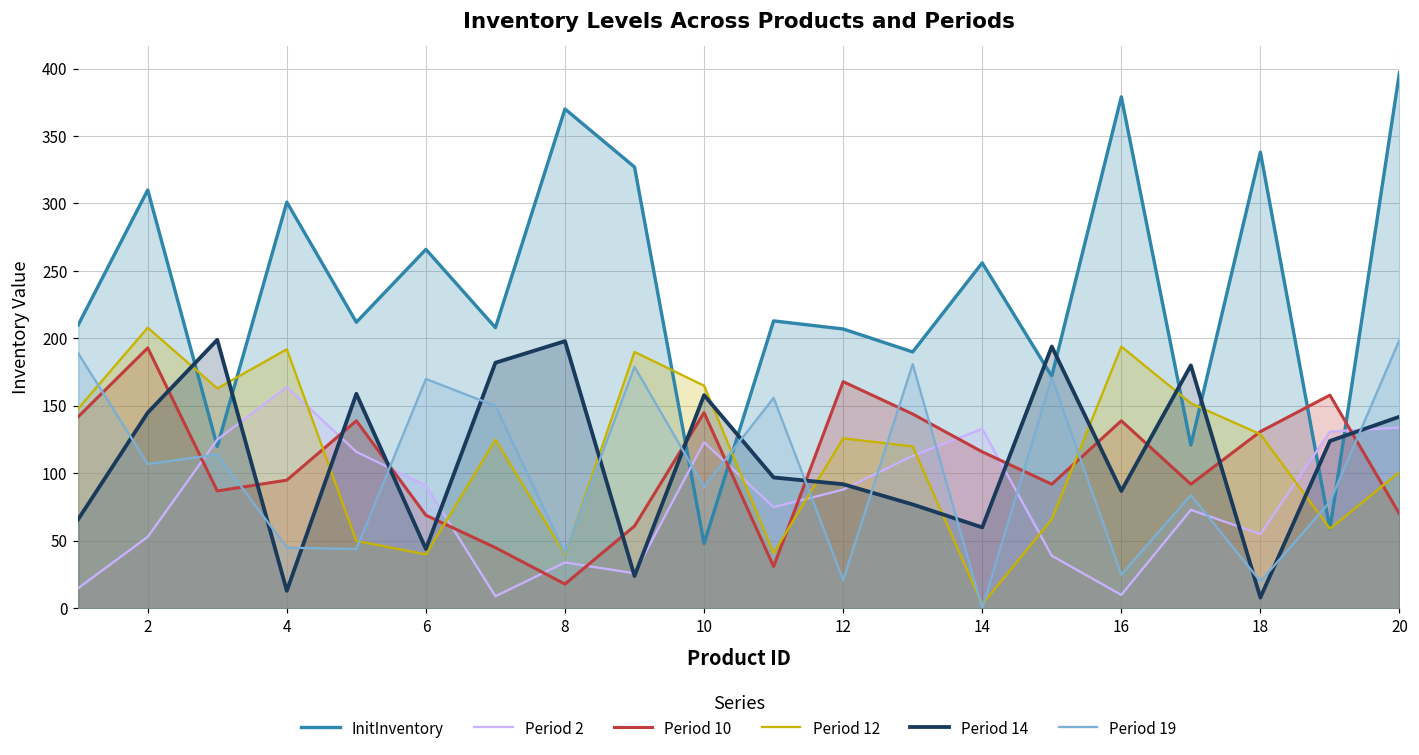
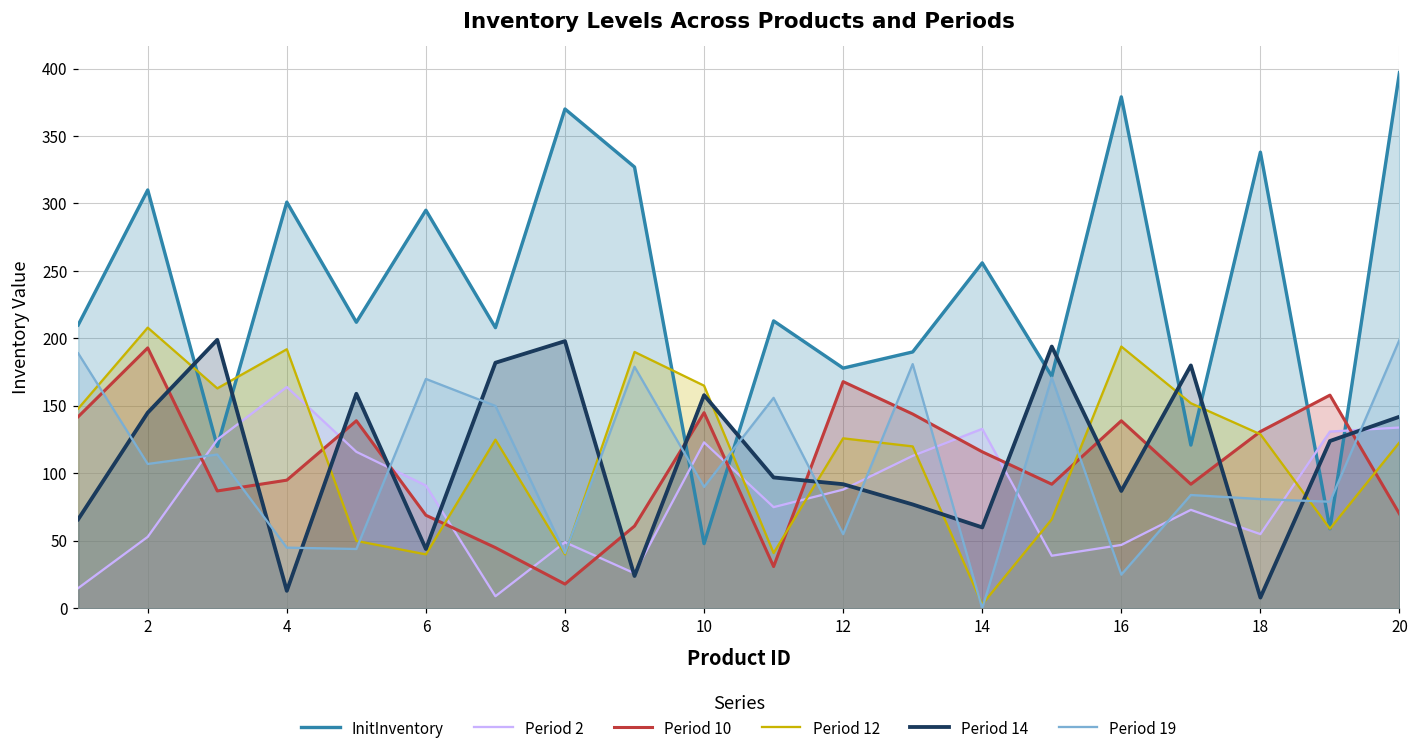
InitInventory, 6: 266 -> 295
Period 2, 8: 34 -> 49
InitInventory, 12: 207 -> 178
Period 19, 12: 21 -> 55
Period 2, 16: 10 -> 47
Period 19, 18: 20 -> 81
Period 12, 20: 101 -> 123
